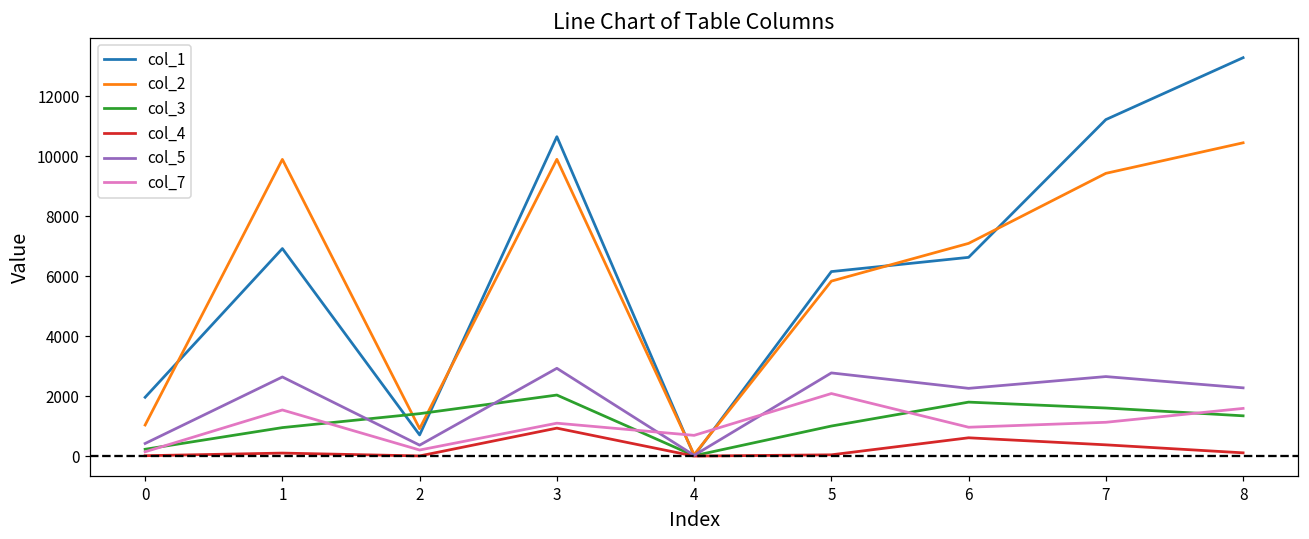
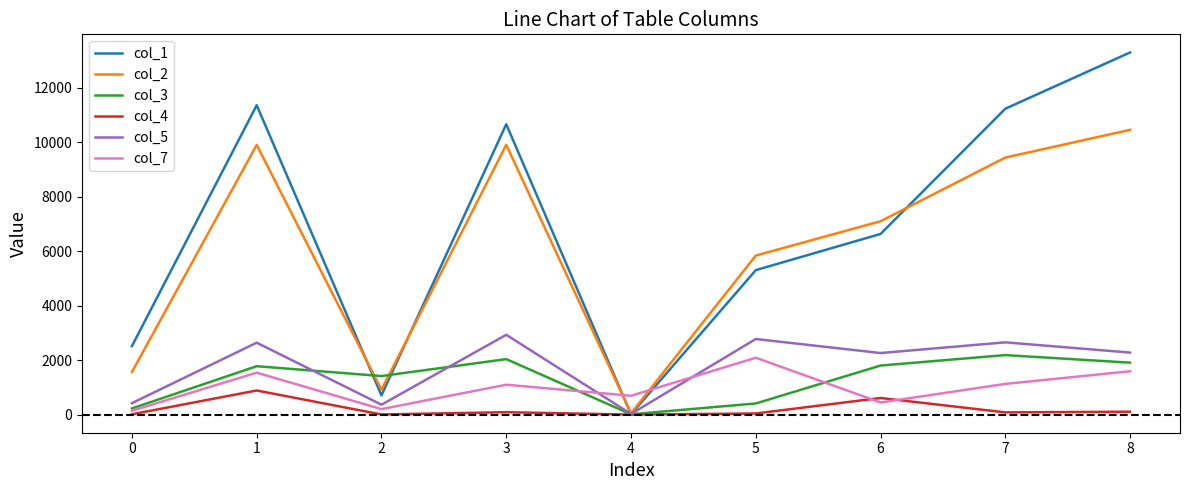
col_1, 0: 2000 -> 2500
col_2, 0: 1000 -> 1600
col_1, 1: 6900 -> 11400
col_3, 1: 1000 -> 1800
col_4, 1: 100 -> 900
col_4, 3: 900 -> 100
col_1, 5: 6200 -> 5300
col_3, 5: 1000 -> 400
col_7, 6: 1000 -> 400
col_3, 7: 1600 -> 2200
col_4, 7: 400 -> 100
col_3, 8: 1300 -> 1900
